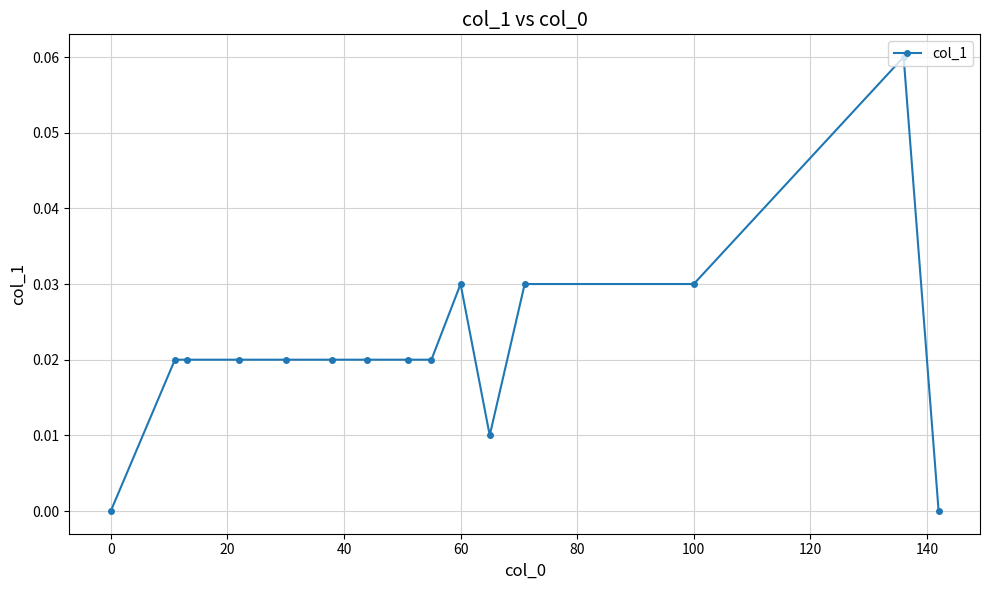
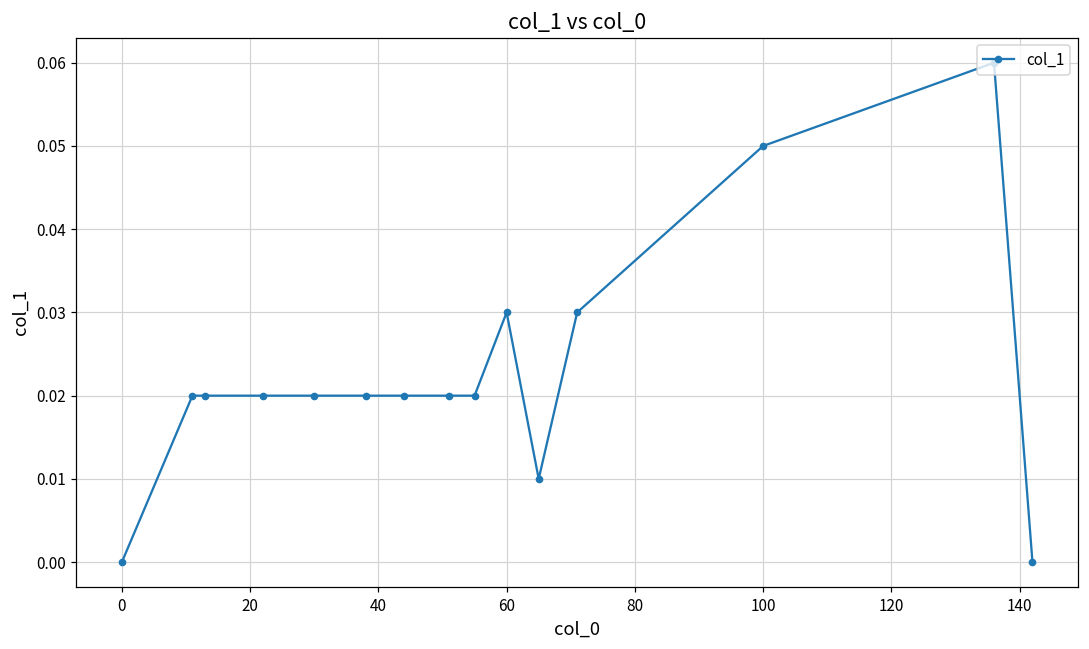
100: 0.03 -> 0.05
